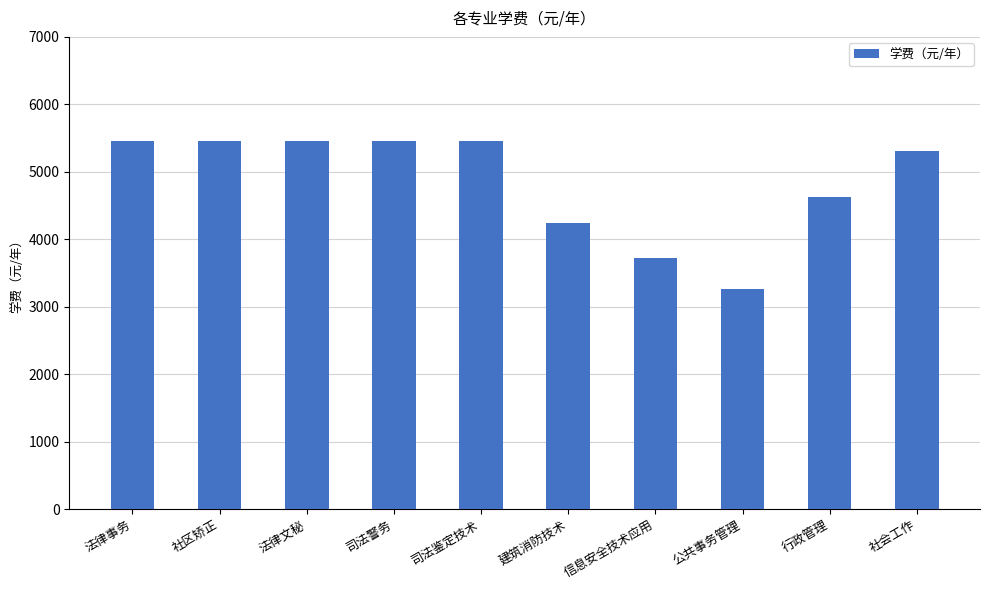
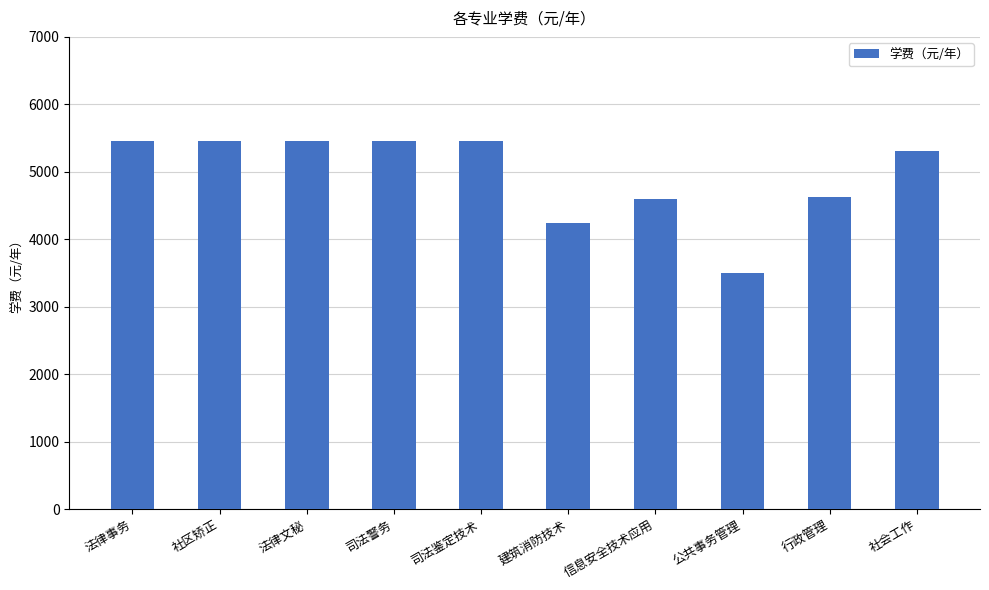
信息安全技术应用: 3700 -> 4600
公共事务管理: 3300 -> 3500
